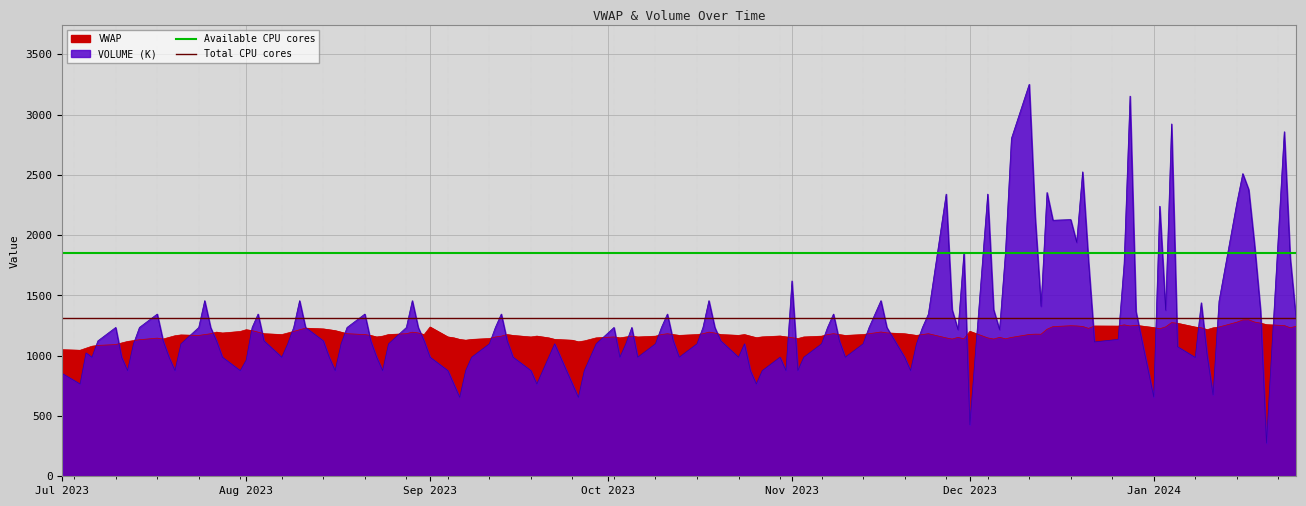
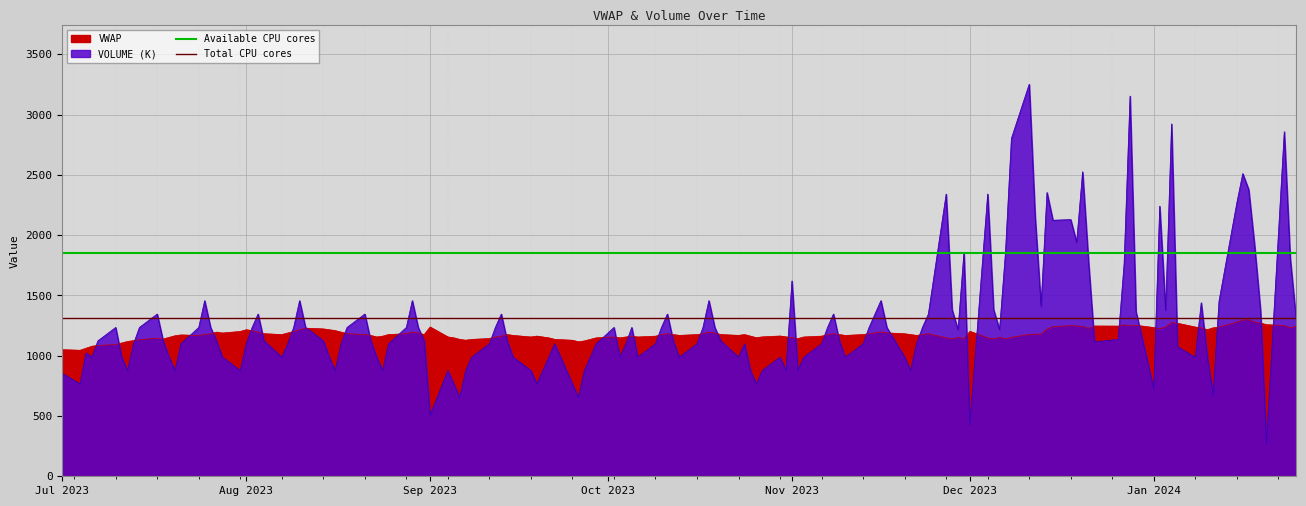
VOLUME (K), Aug 2023: 960 -> 1100
VOLUME (K), Sep 2023: 990 -> 510
VOLUME (K), Jan 2024: 660 -> 730
